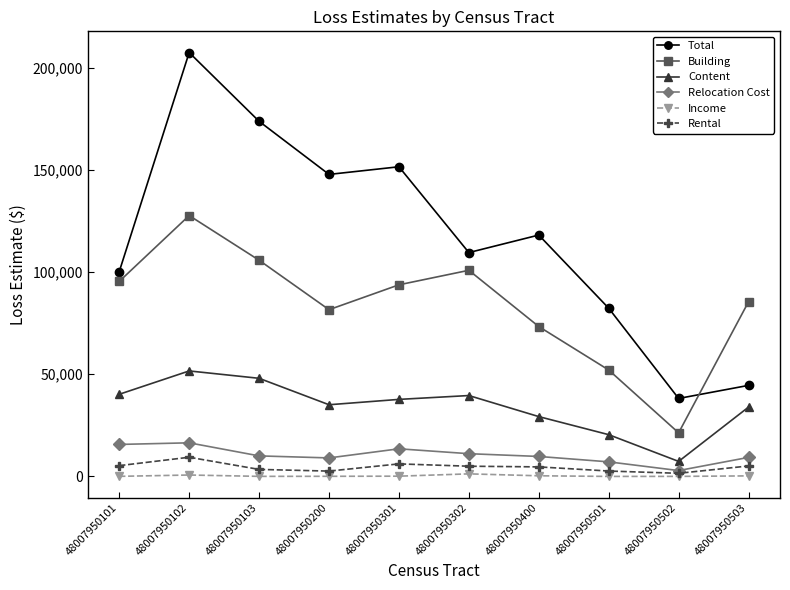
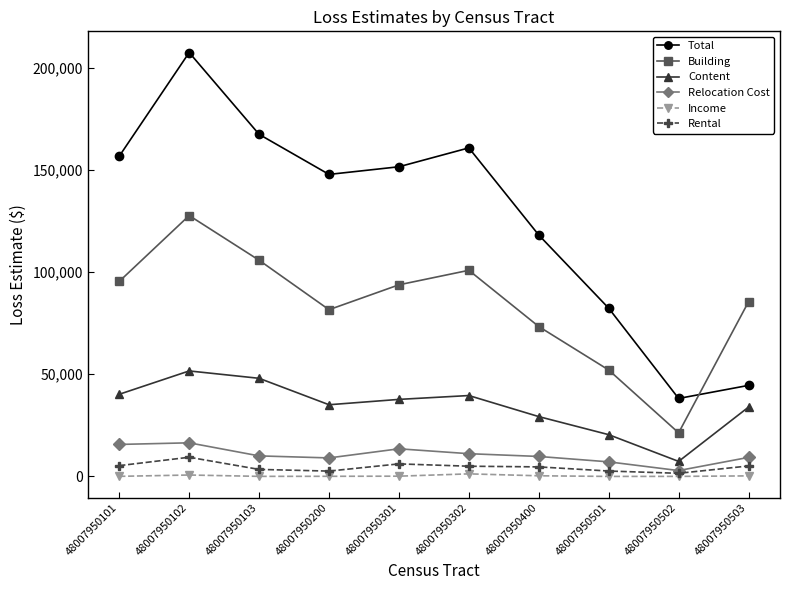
Total, 48007950101: 100,000 -> 157,000
Total, 48007950103: 174,000 -> 167,000
Total, 48007950302: 110,000 -> 161,000
